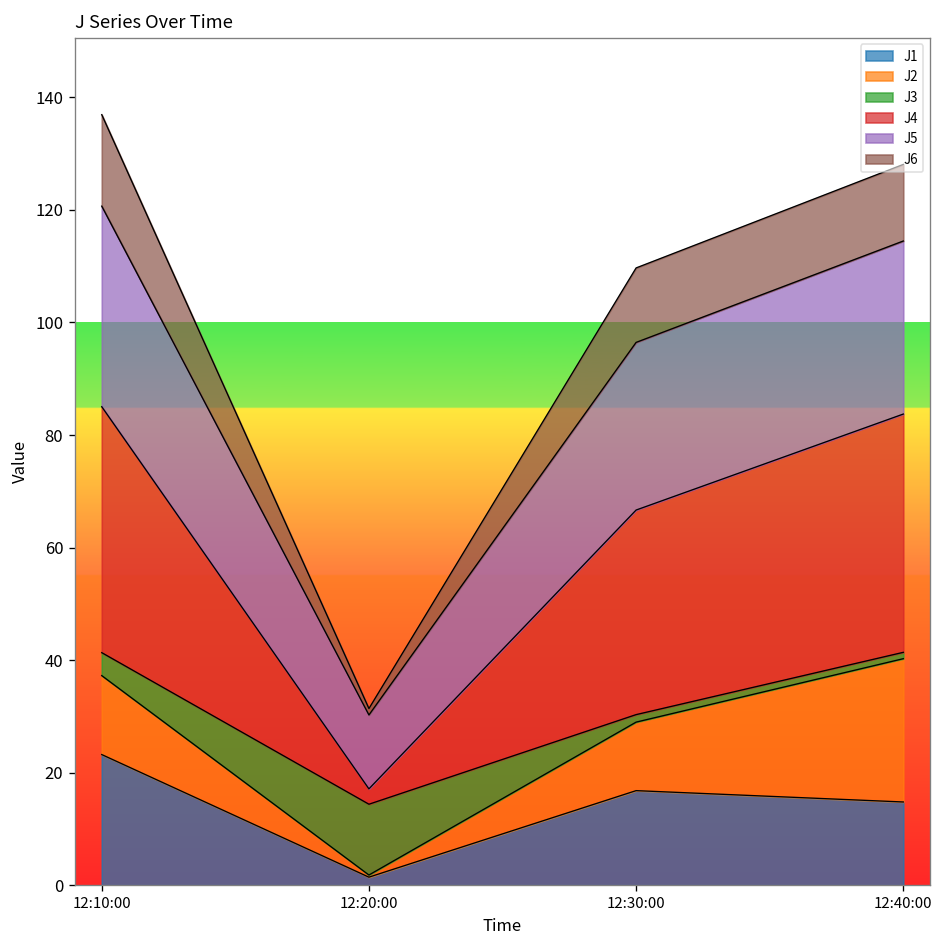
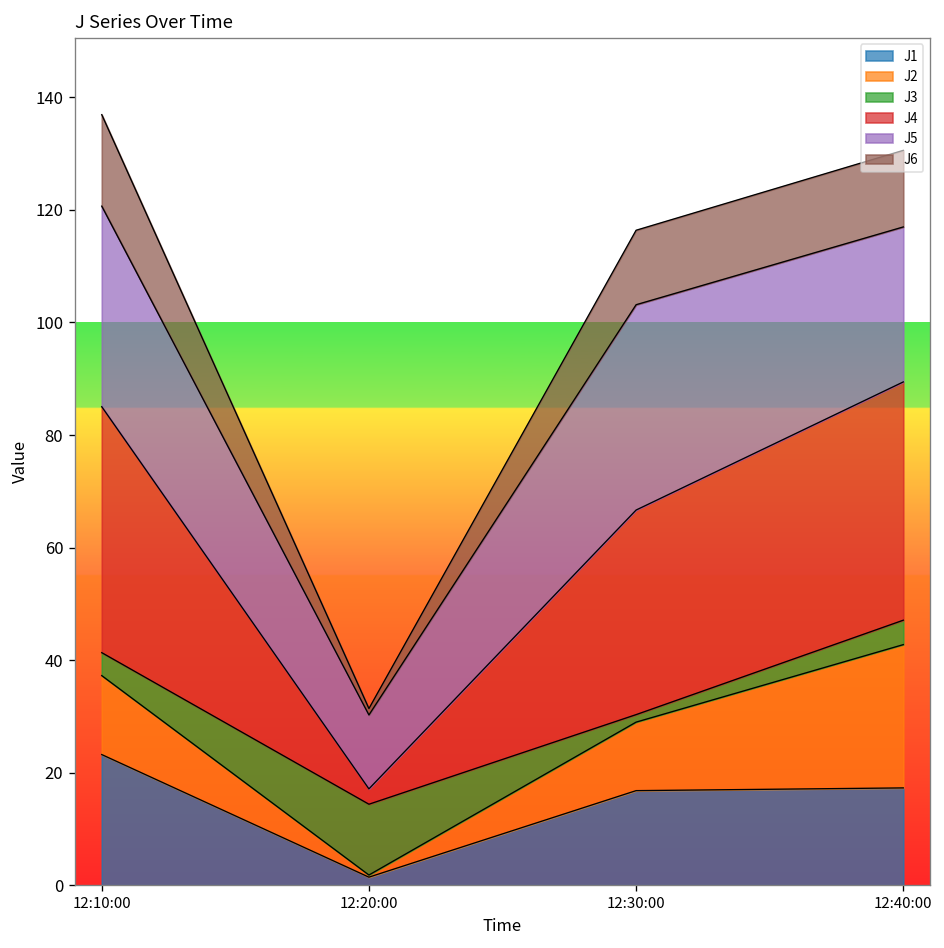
J5, 12:30:00: 30 -> 36
J1, 12:40:00: 15 -> 17
J3, 12:40:00: 1 -> 4
J5, 12:40:00: 31 -> 28
